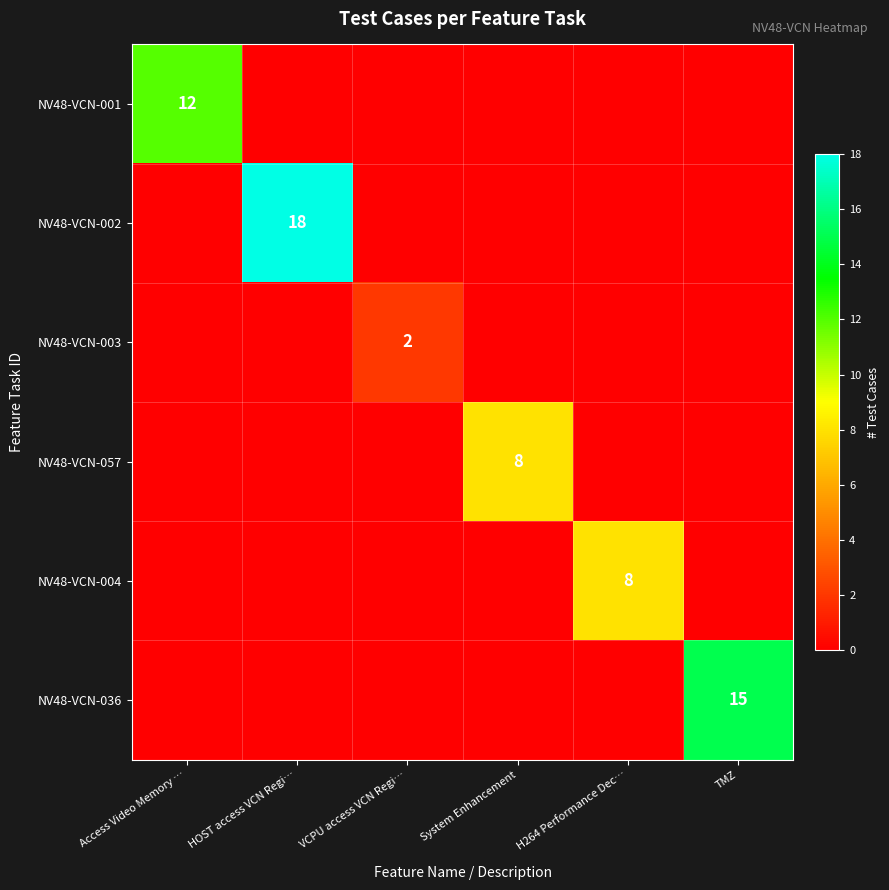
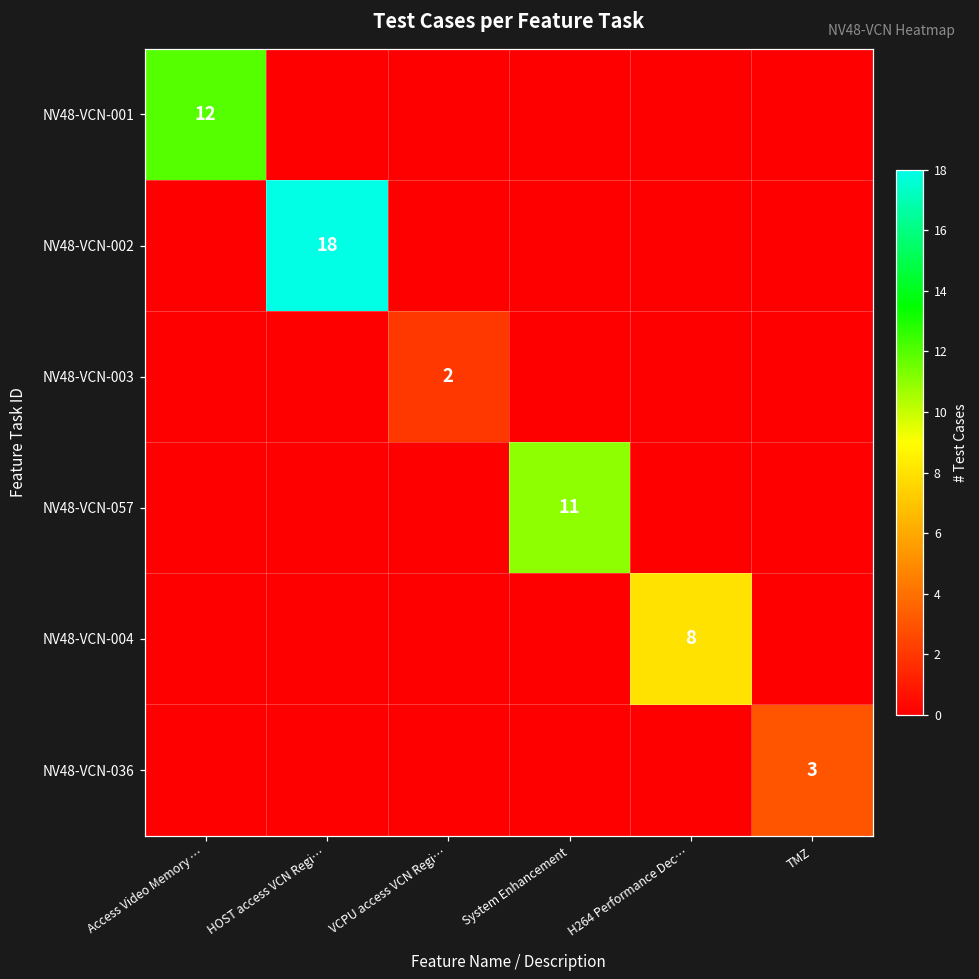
NV48-VCN-057, System Enhancement: 8 -> 11
NV48-VCN-036, TMZ: 15 -> 3
